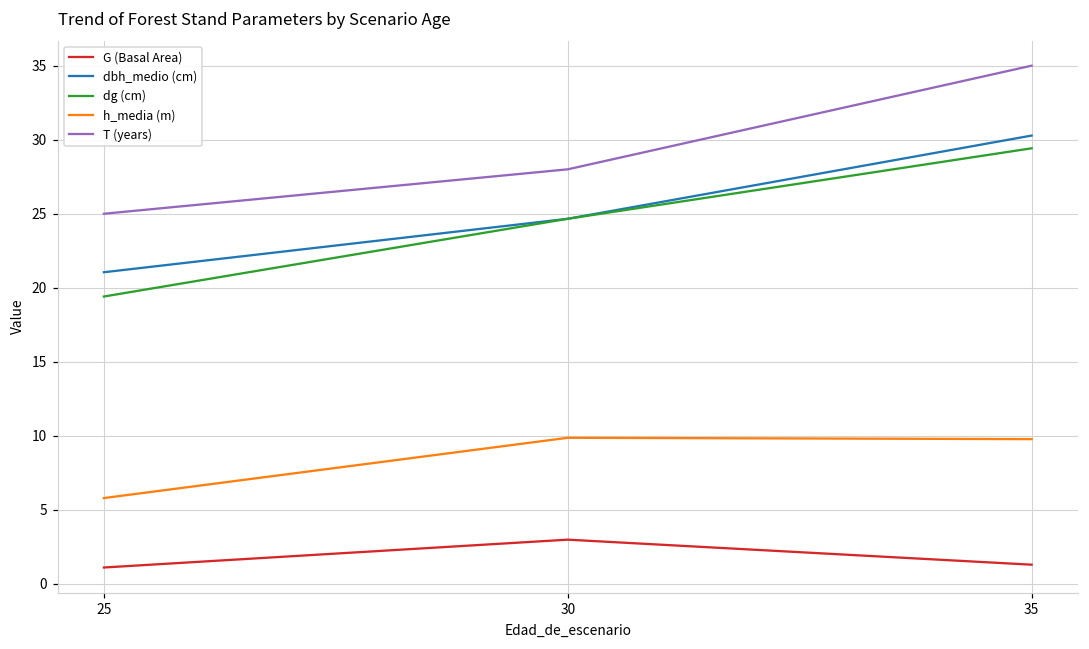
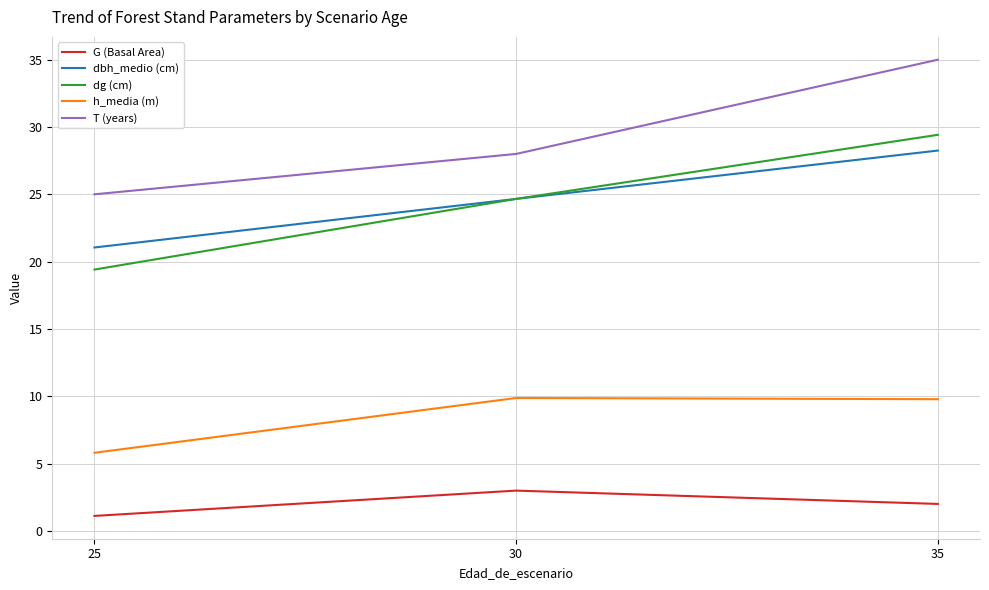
G (Basal Area), 35: 1.3 -> 2.0
dbh_medio (cm), 35: 30.3 -> 28.3
